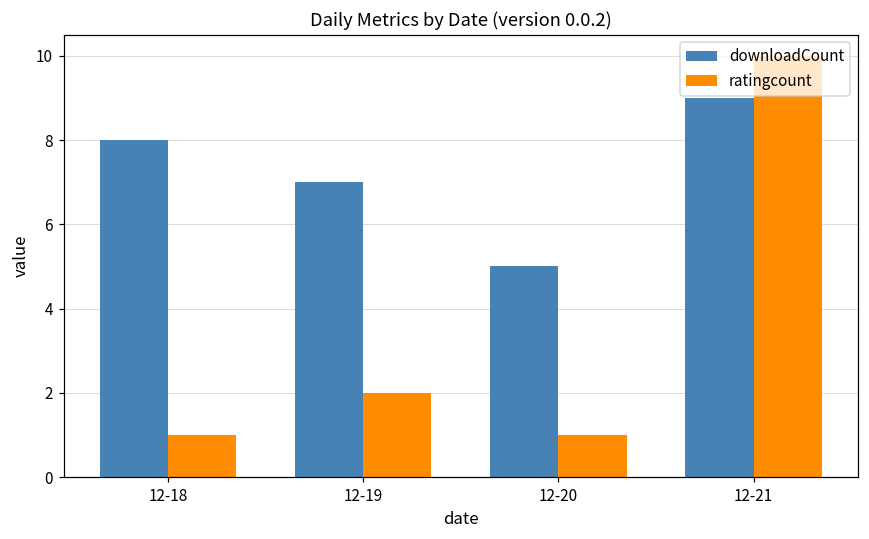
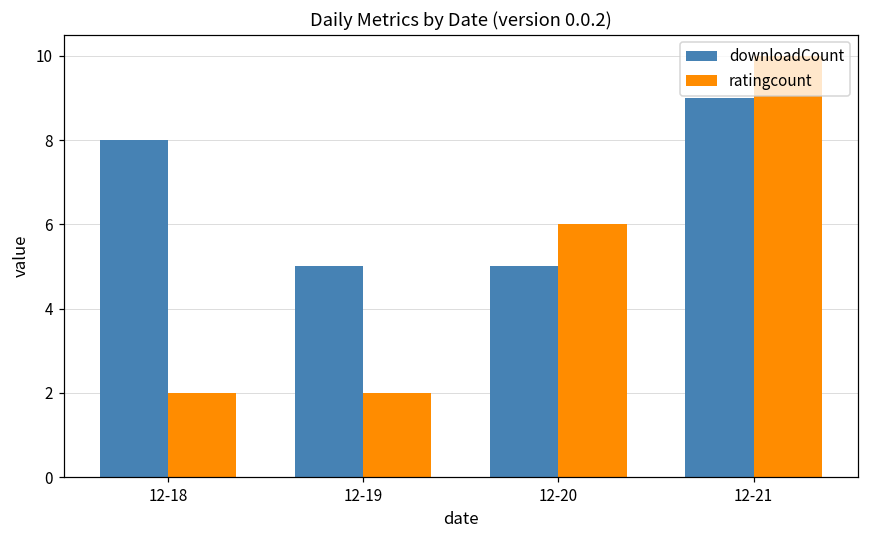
ratingcount, 12-18: 1 -> 2
downloadCount, 12-19: 7 -> 5
ratingcount, 12-20: 1 -> 6
